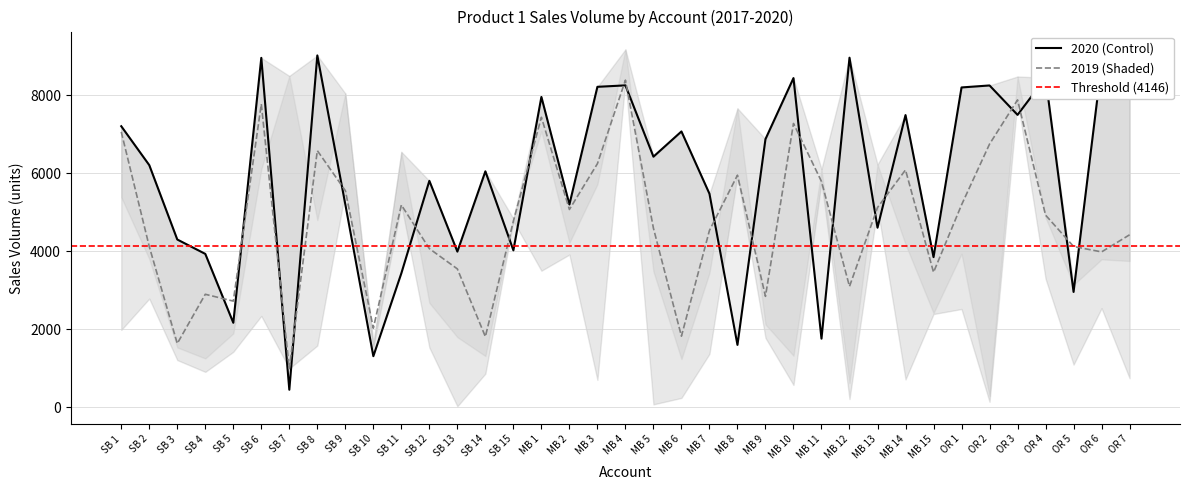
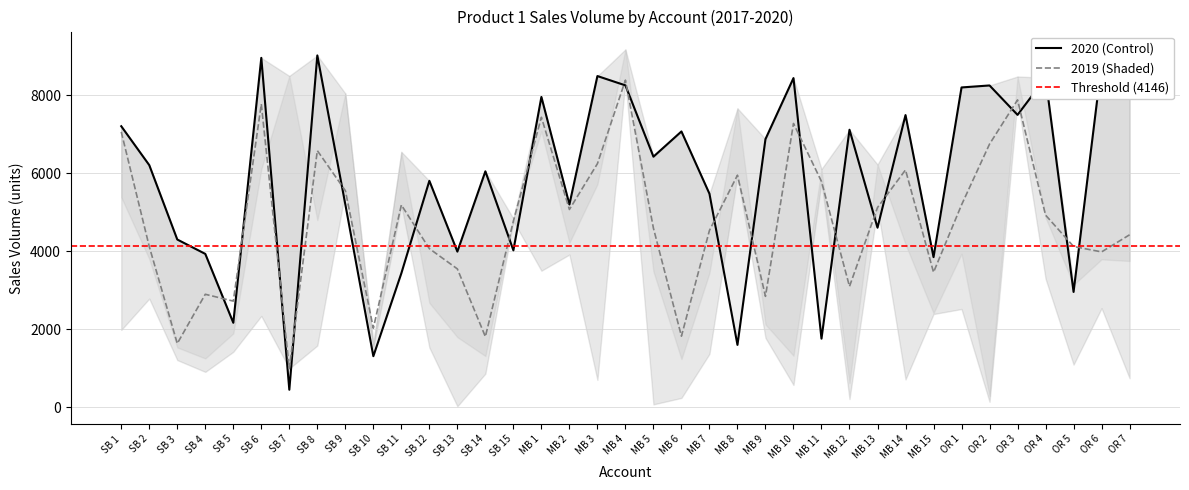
2020 (Control), MB 3: 8200 -> 8500
2020 (Control), MB 12: 9000 -> 7100
